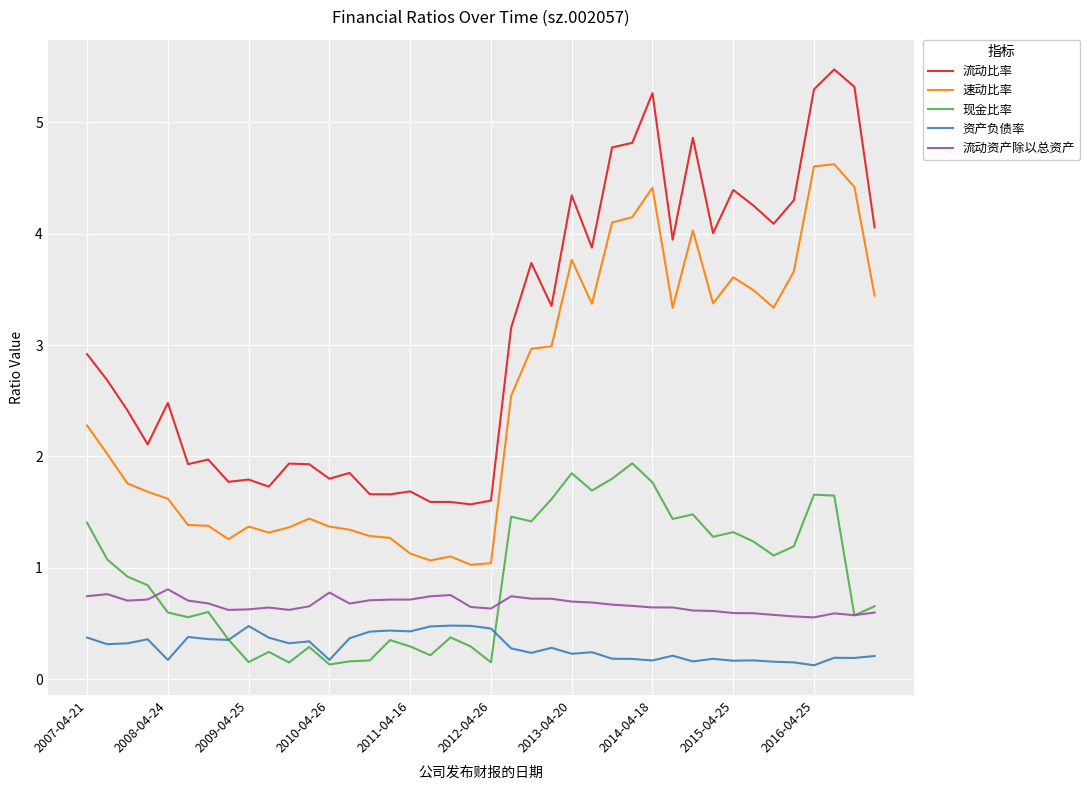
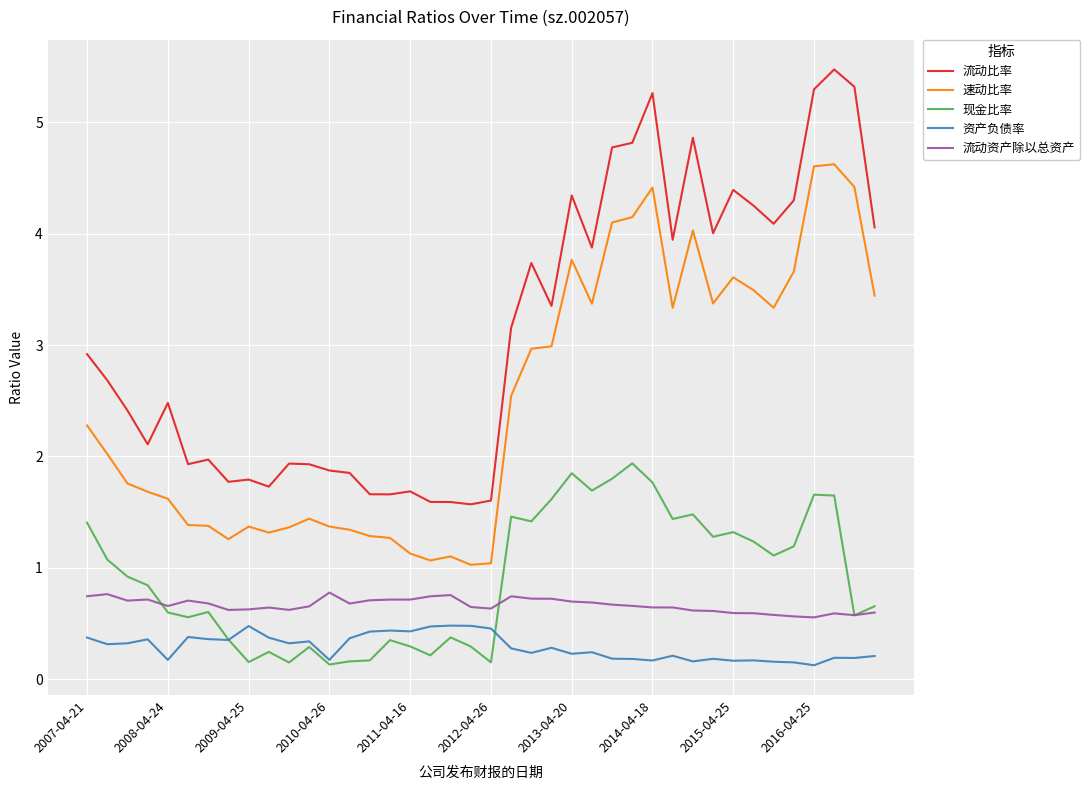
流动资产除以总资产, 2008-04-24: 0.81 -> 0.66
流动比率, 2010-04-26: 1.80 -> 1.87
